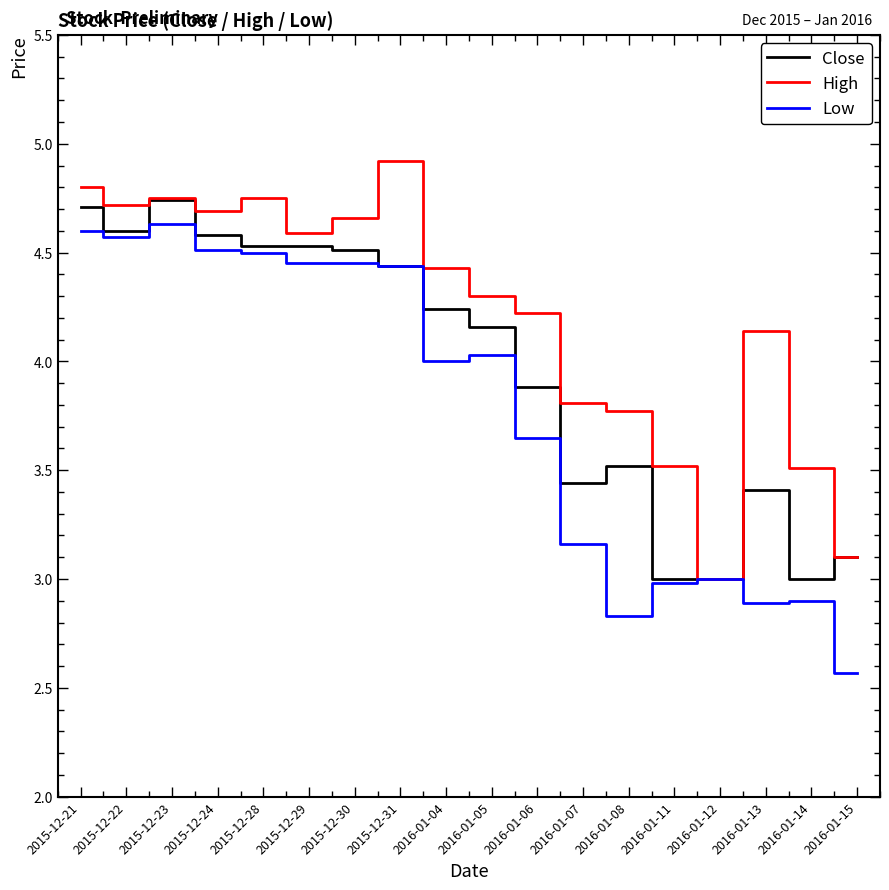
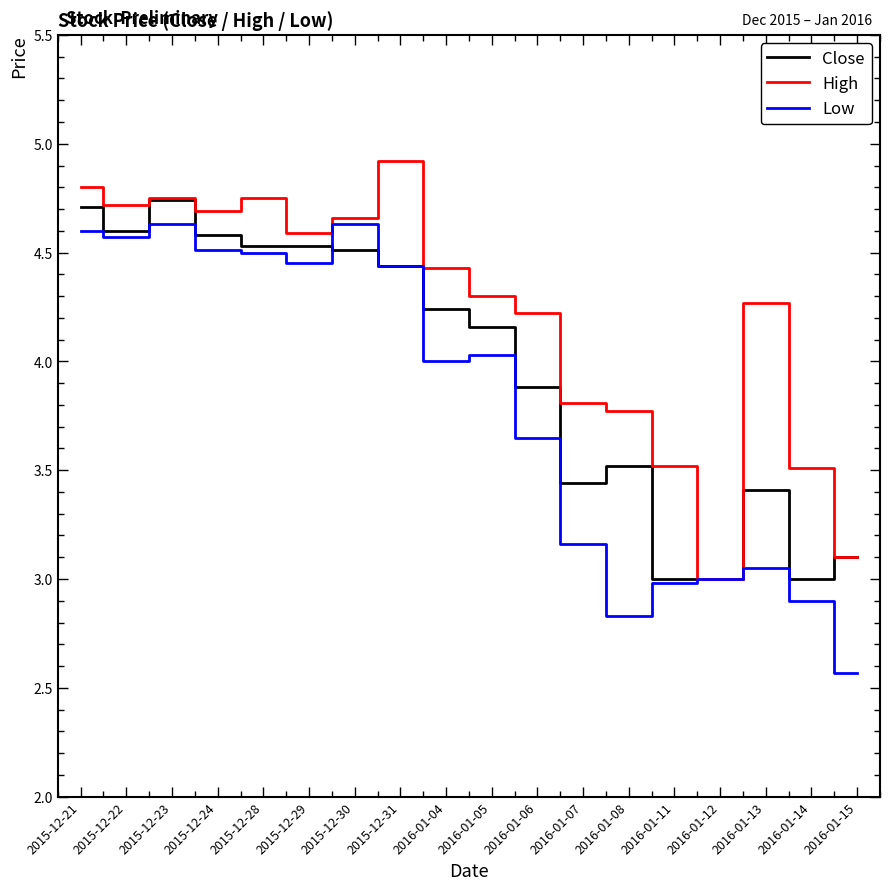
Low, 2015-12-30: 4.45 -> 4.63
High, 2016-01-13: 4.14 -> 4.27
Low, 2016-01-13: 2.89 -> 3.05
